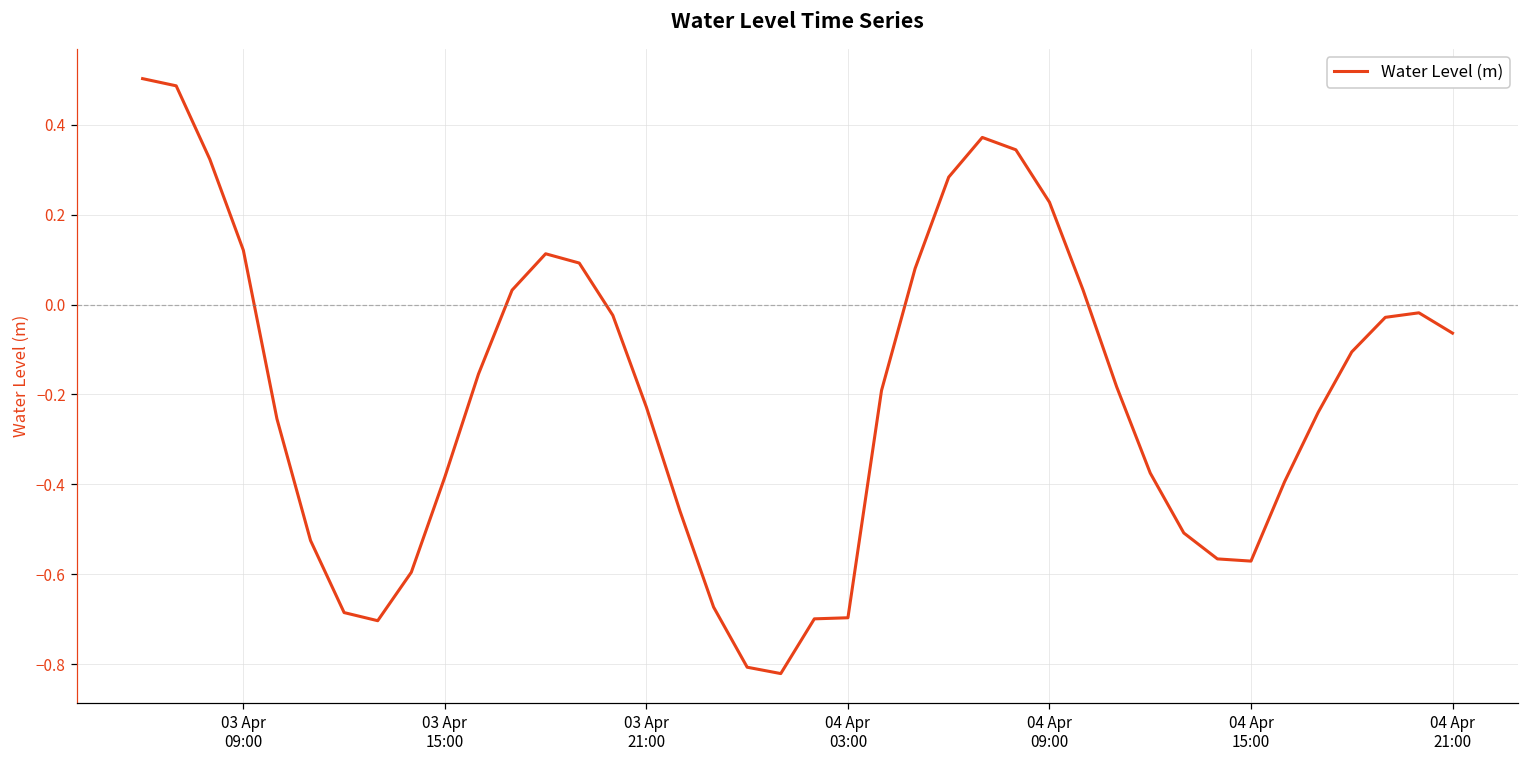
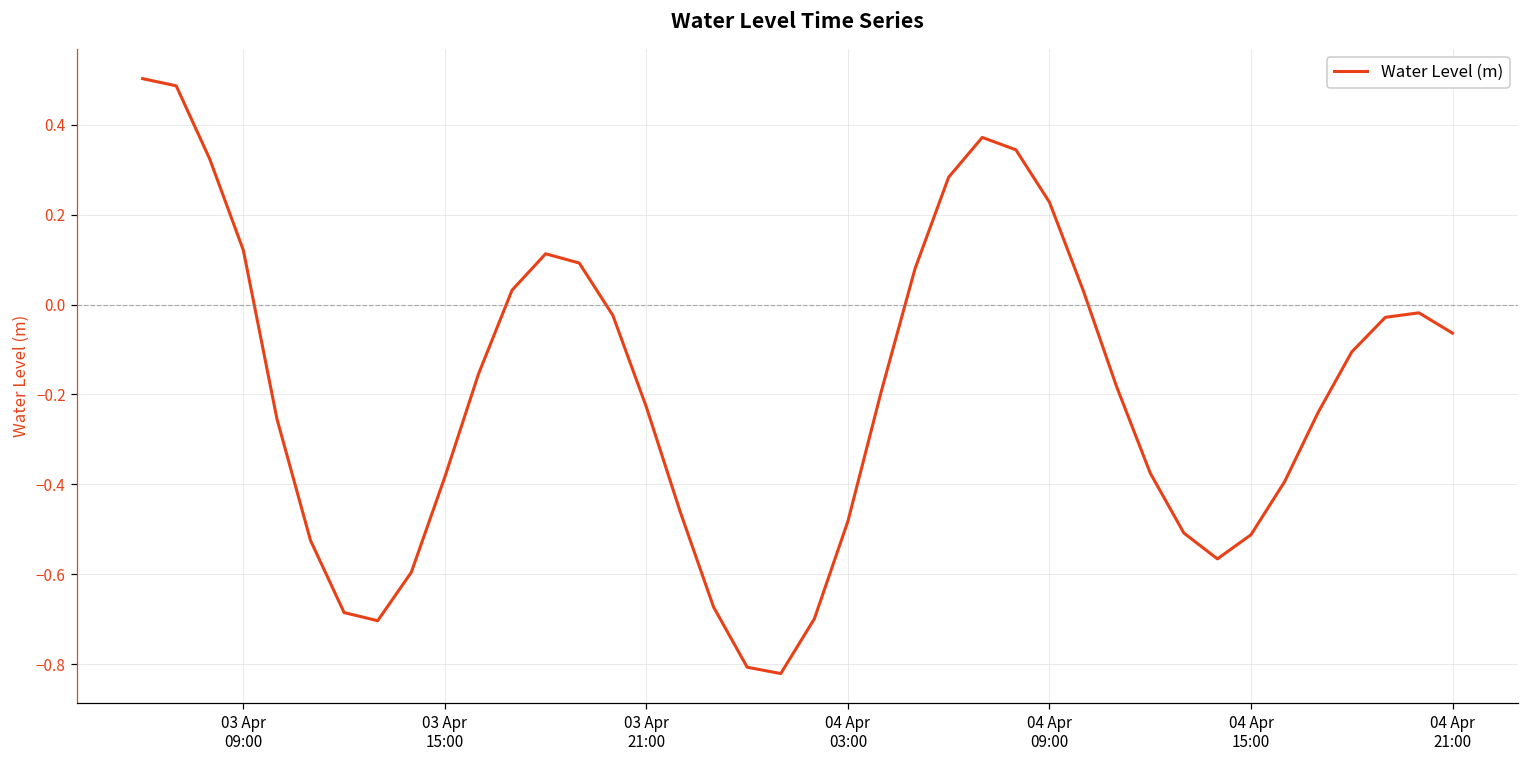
04 Apr 03:00: -0.70 -> -0.48
04 Apr 15:00: -0.57 -> -0.51
